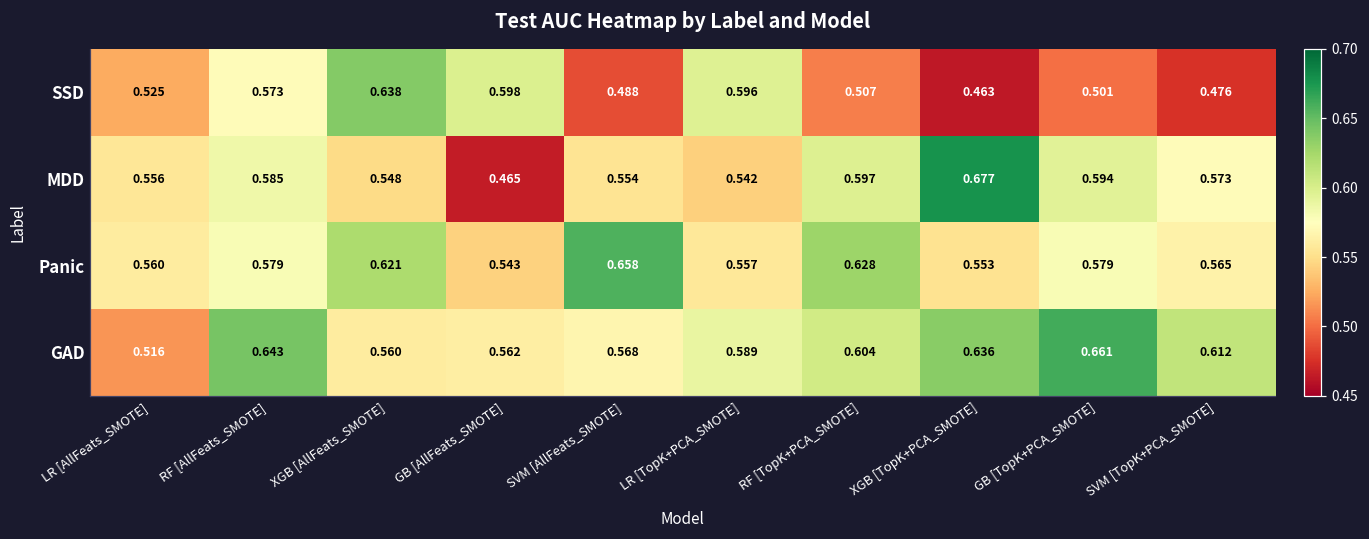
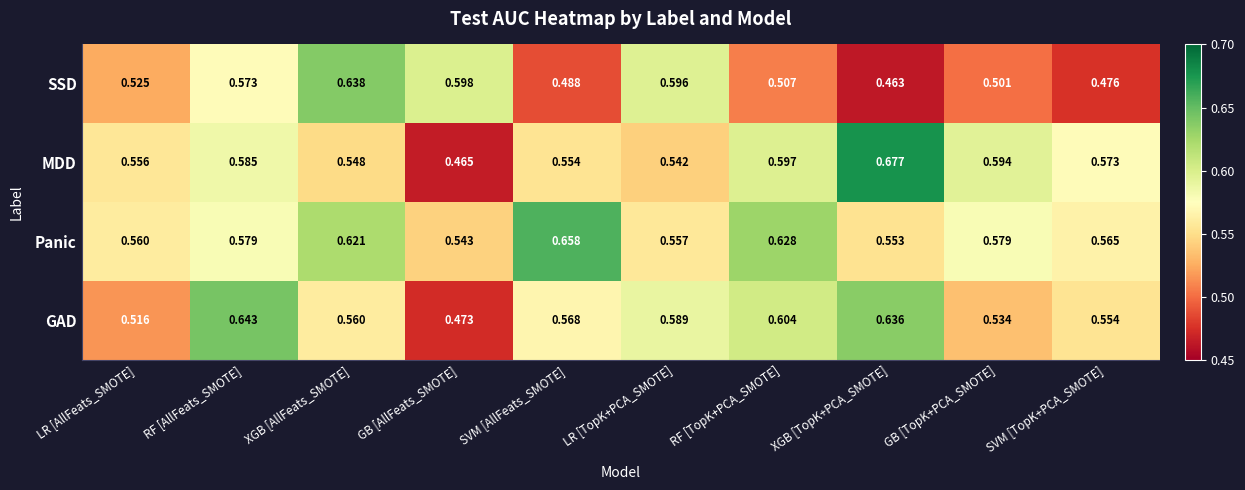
GAD, GB [AllFeats_SMOTE]: 0.562 -> 0.473
GAD, GB [TopK+PCA_SMOTE]: 0.661 -> 0.534
GAD, SVM [TopK+PCA_SMOTE]: 0.612 -> 0.554
